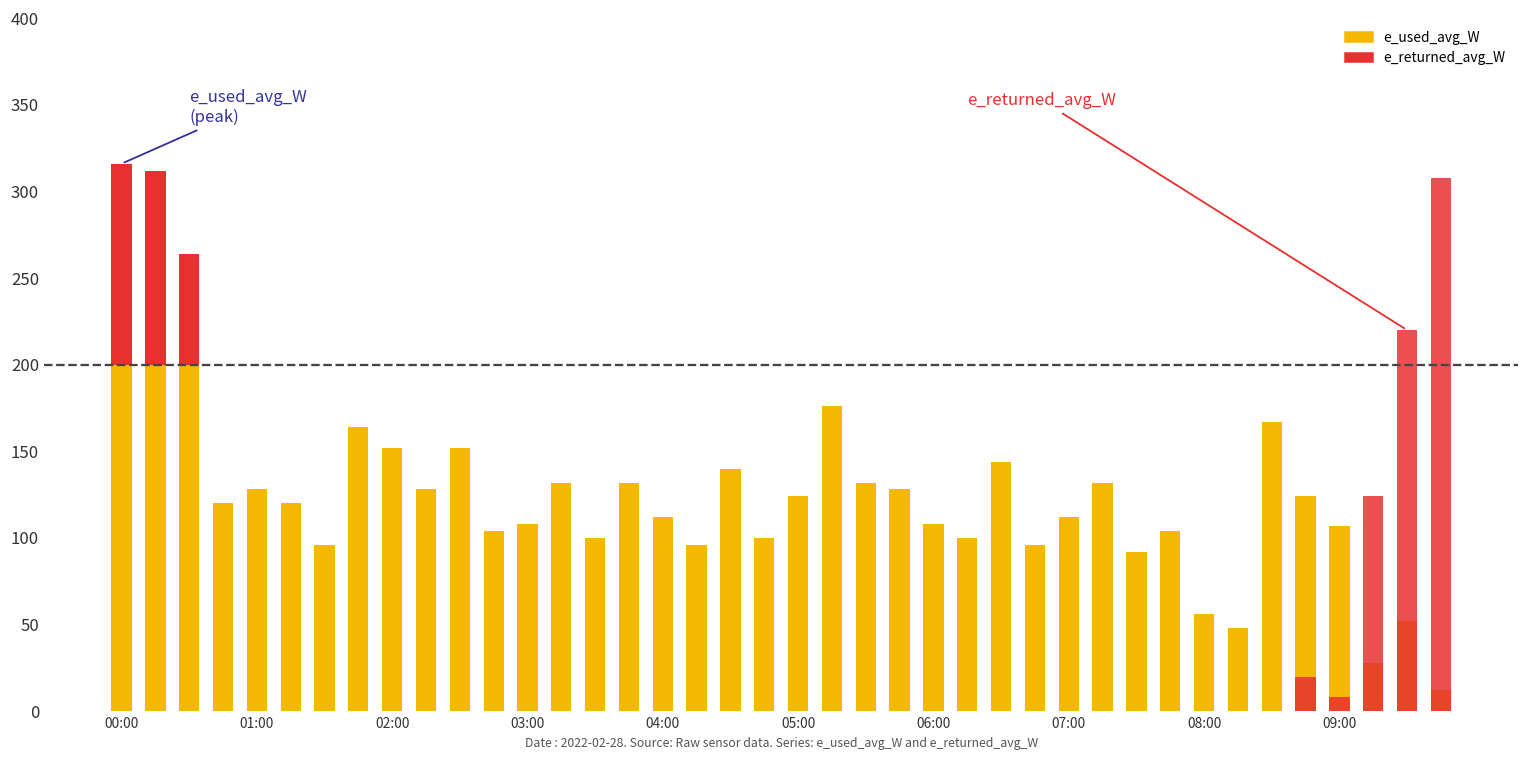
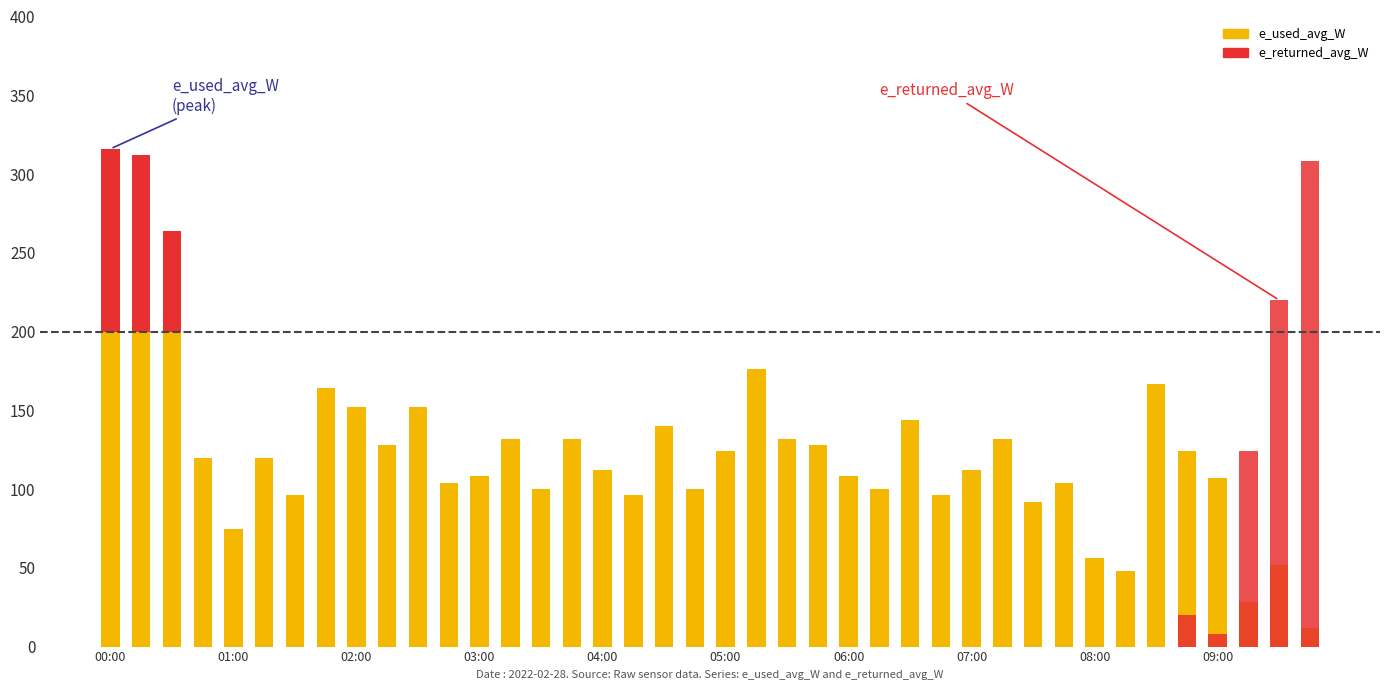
01:00: 128 -> 74
